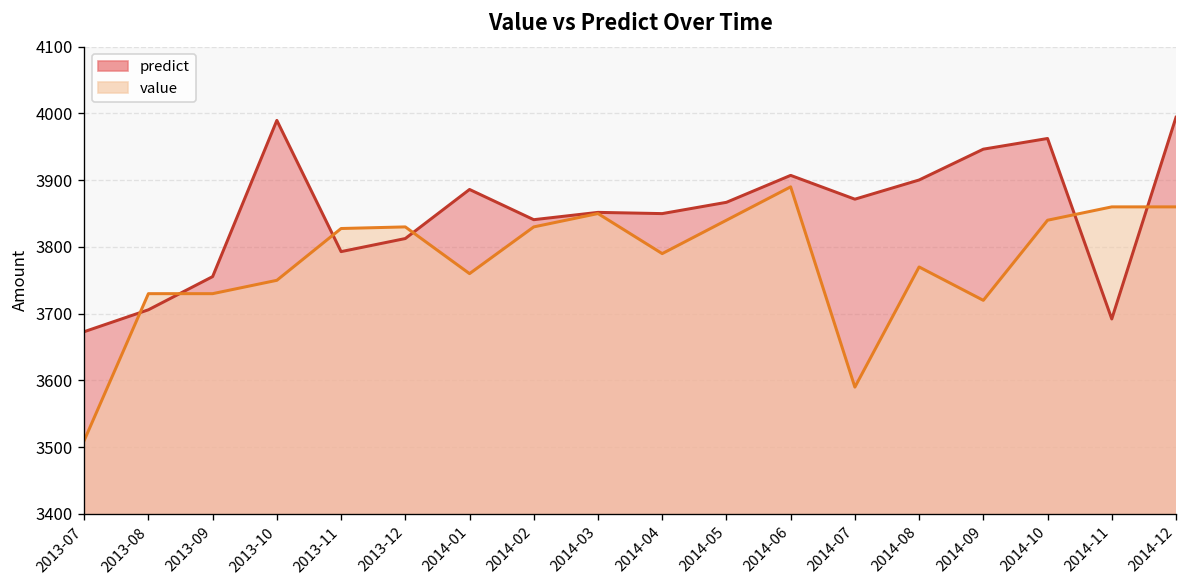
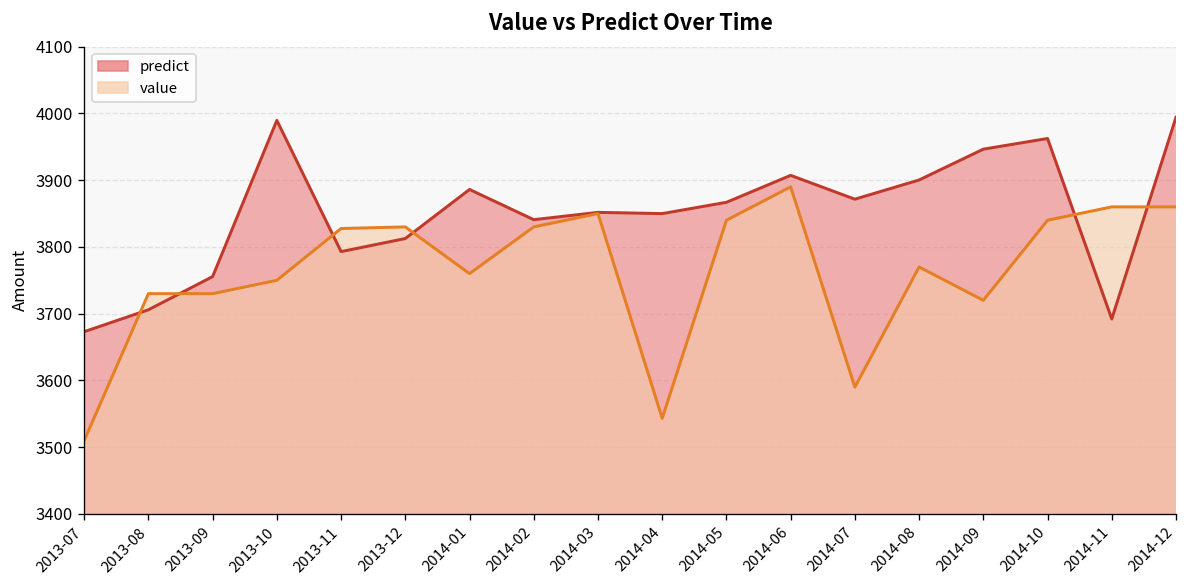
value, 2014-04: 3790 -> 3540
